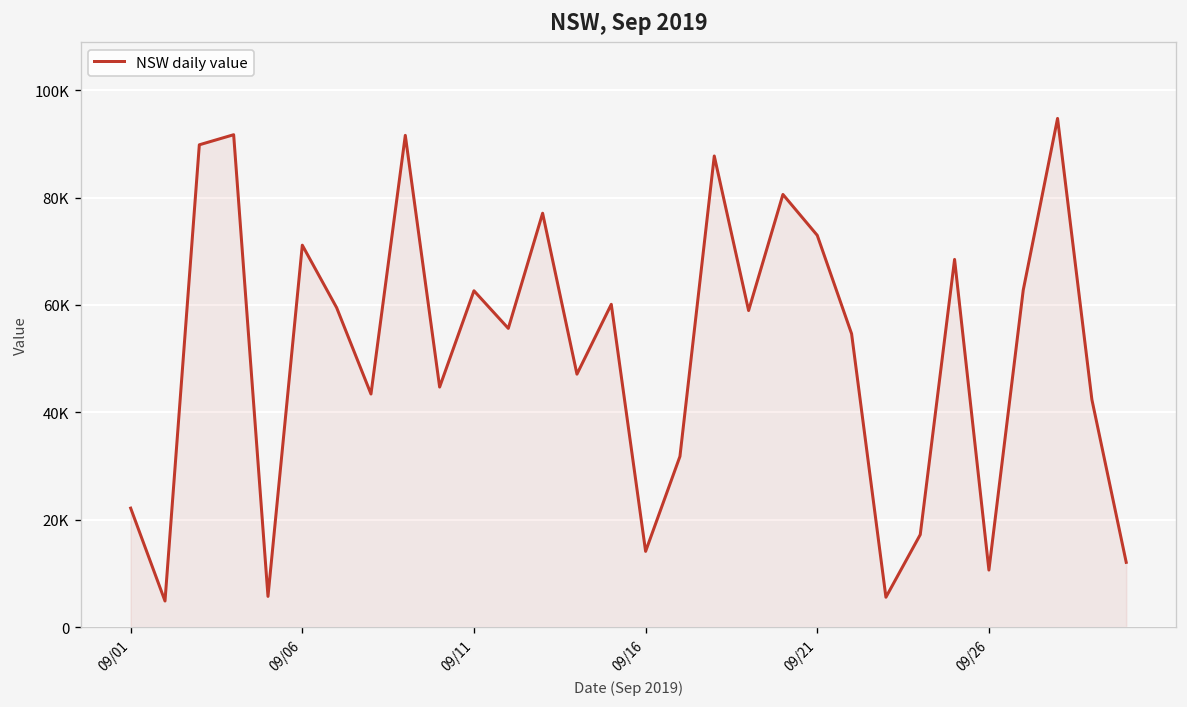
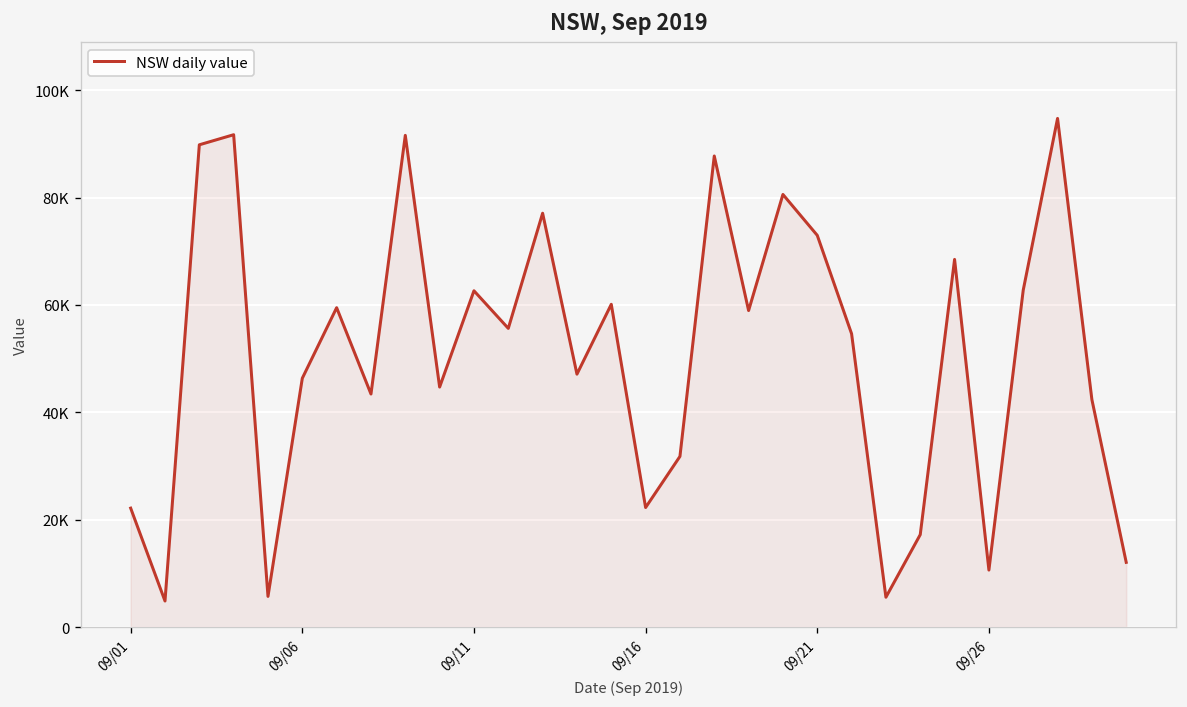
09/06: 71000 -> 46000
09/16: 14000 -> 22000
